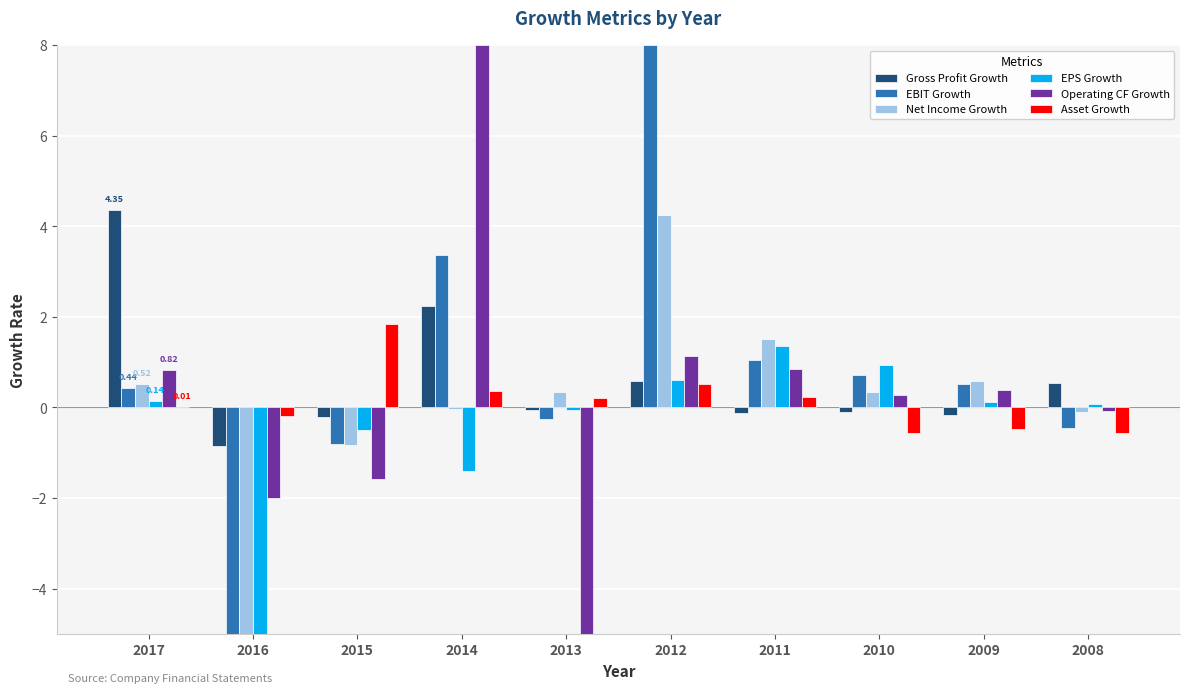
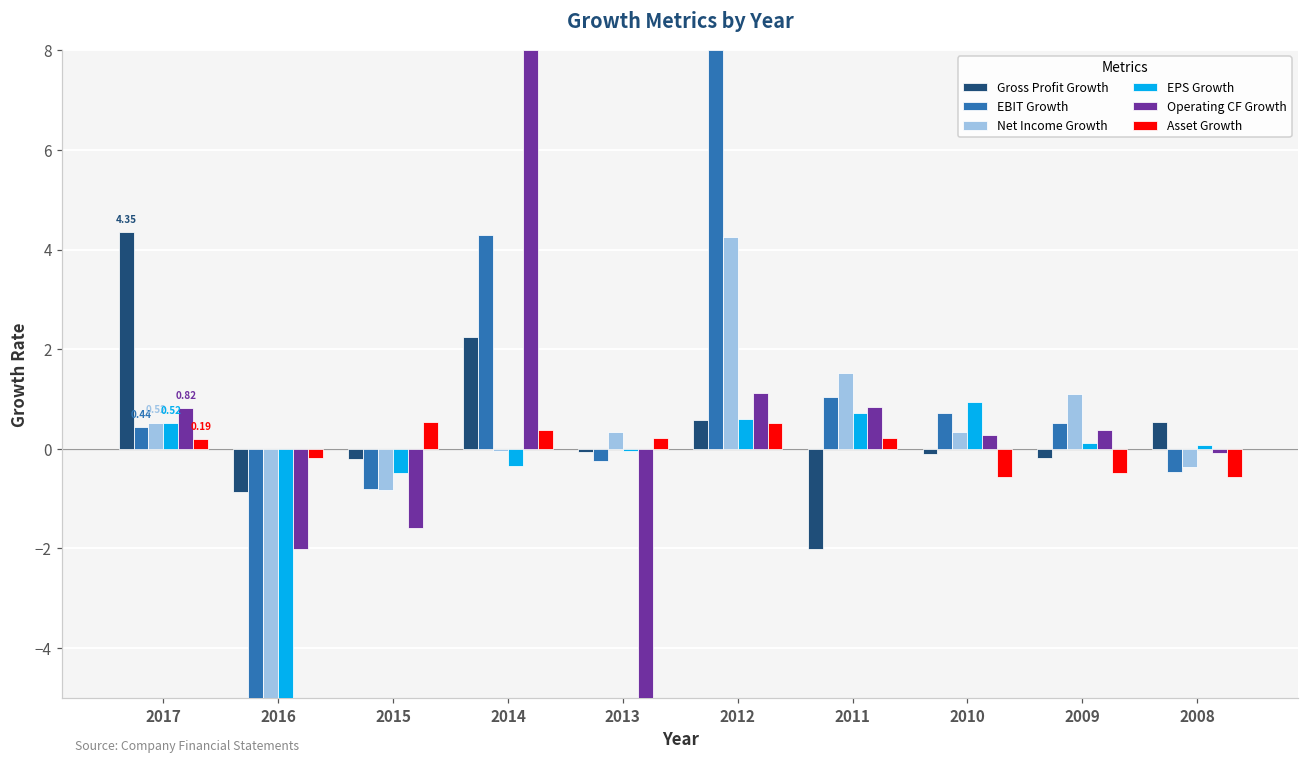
EPS Growth, 2017: 0.14 -> 0.52
Asset Growth, 2017: 0.01 -> 0.19
Asset Growth, 2015: 1.9 -> 0.5
EBIT Growth, 2014: 3.4 -> 4.3
EPS Growth, 2014: -1.4 -> -0.4
Gross Profit Growth, 2011: -0.1 -> -2.0
EPS Growth, 2011: 1.3 -> 0.7
Net Income Growth, 2009: 0.6 -> 1.1
Net Income Growth, 2008: -0.1 -> -0.4
